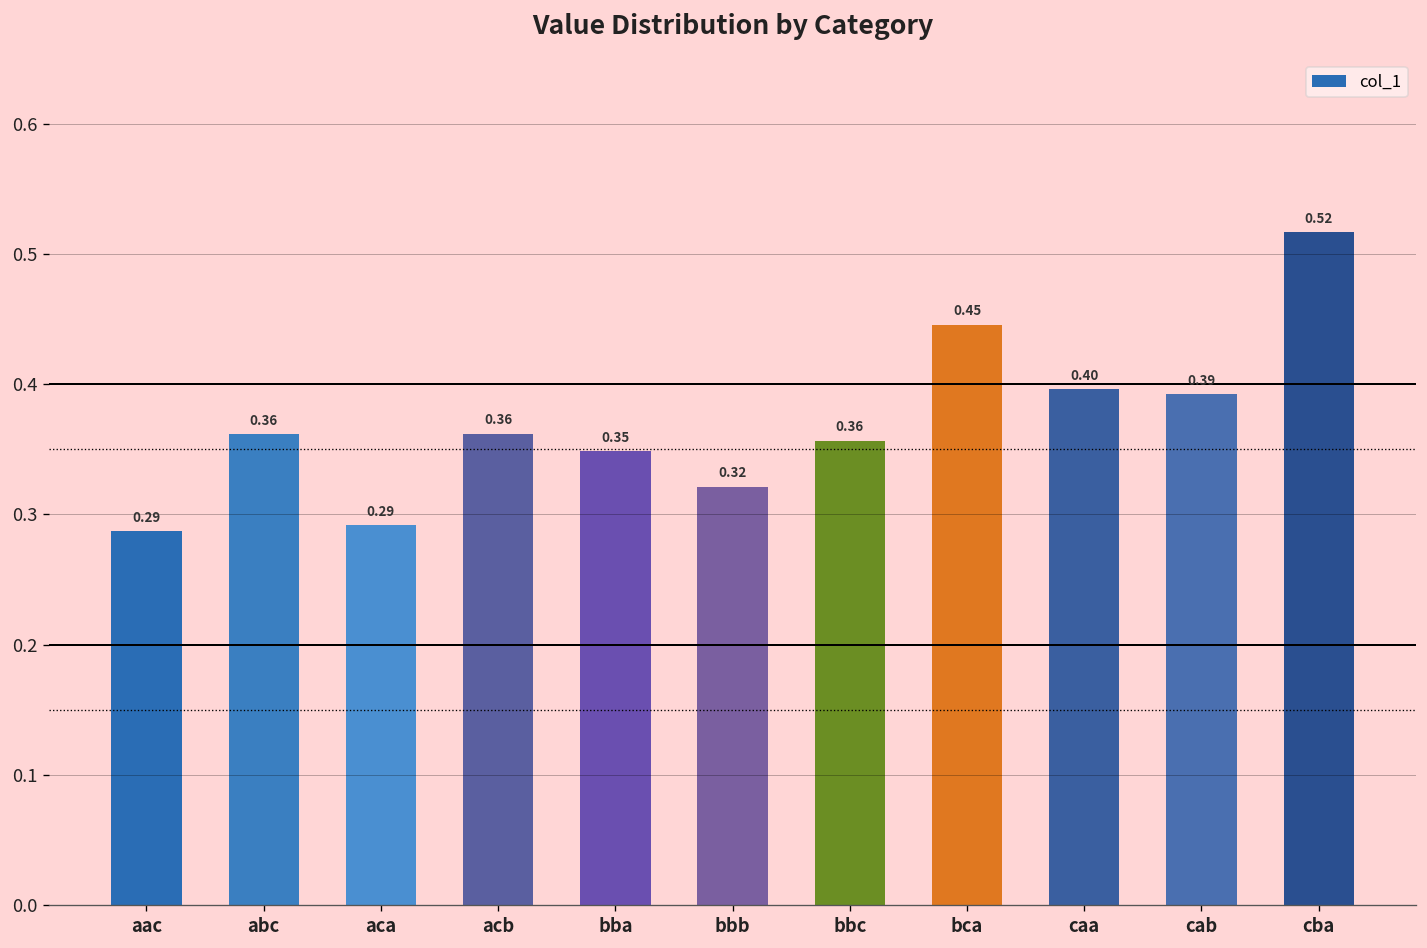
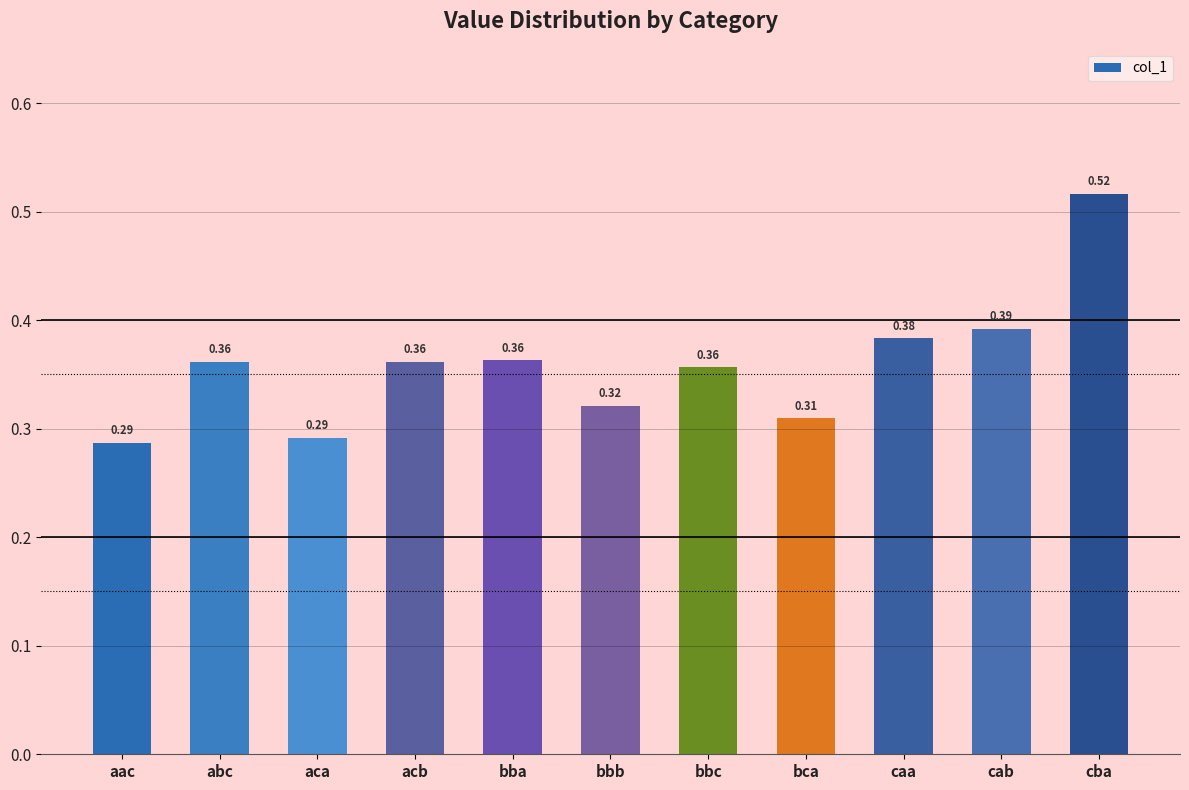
bba: 0.35 -> 0.36
bca: 0.45 -> 0.31
caa: 0.40 -> 0.38
